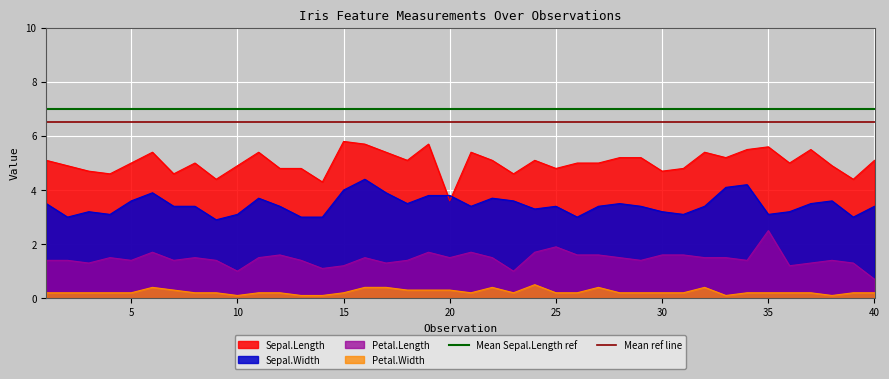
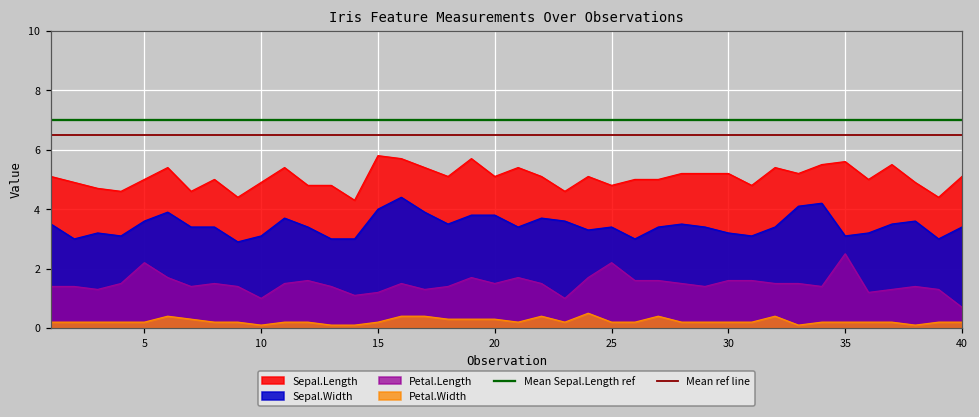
Petal.Length, 5: 1.4 -> 2.2
Sepal.Length, 20: 3.6 -> 5.1
Petal.Length, 25: 1.9 -> 2.2
Sepal.Length, 30: 4.7 -> 5.2
